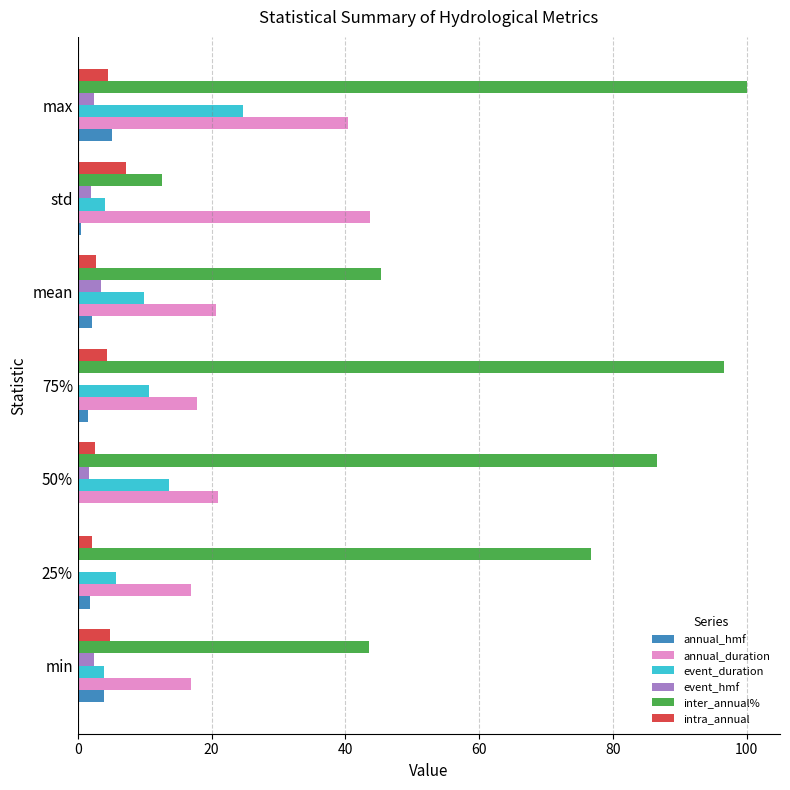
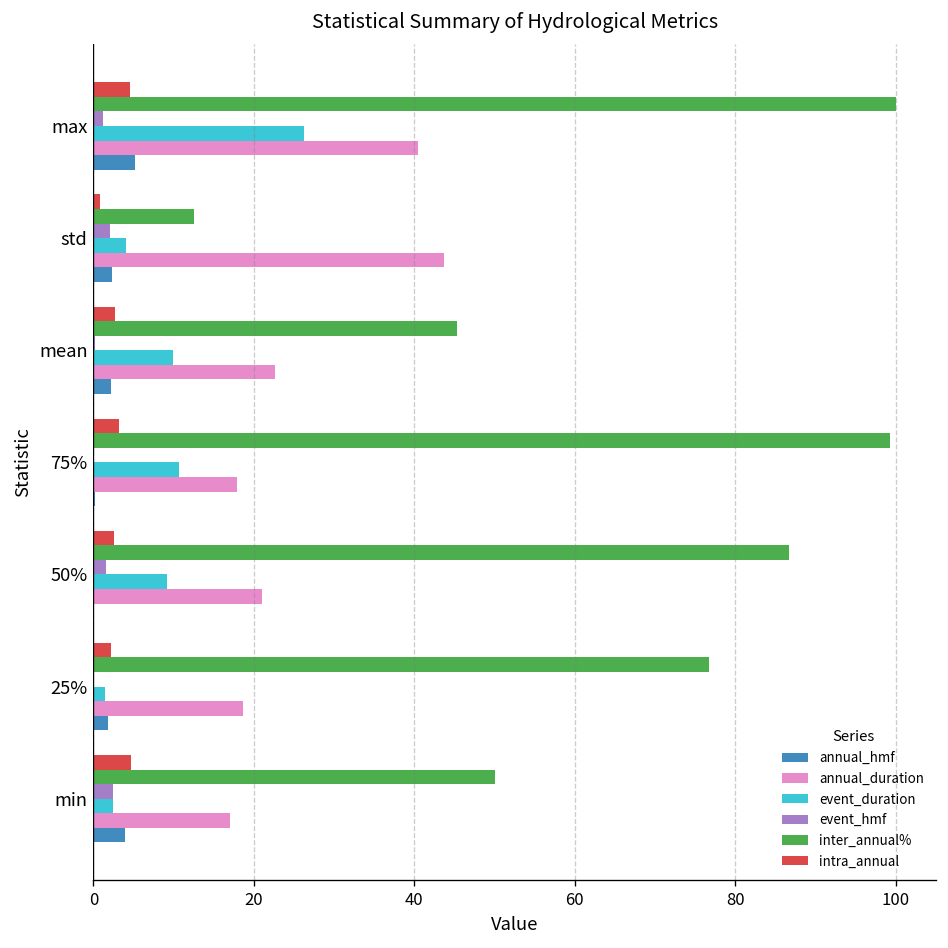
event_hmf, max: 2 -> 1
event_duration, max: 25 -> 26
intra_annual, std: 7 -> 1
annual_hmf, std: 0 -> 2
event_hmf, mean: 4 -> 0
annual_duration, mean: 21 -> 23
intra_annual, 75%: 4 -> 3
inter_annual%, 75%: 97 -> 99
annual_hmf, 75%: 1 -> 0
event_duration, 50%: 14 -> 9
event_duration, 25%: 6 -> 1
annual_duration, 25%: 17 -> 19
inter_annual%, min: 44 -> 50
event_duration, min: 4 -> 2
